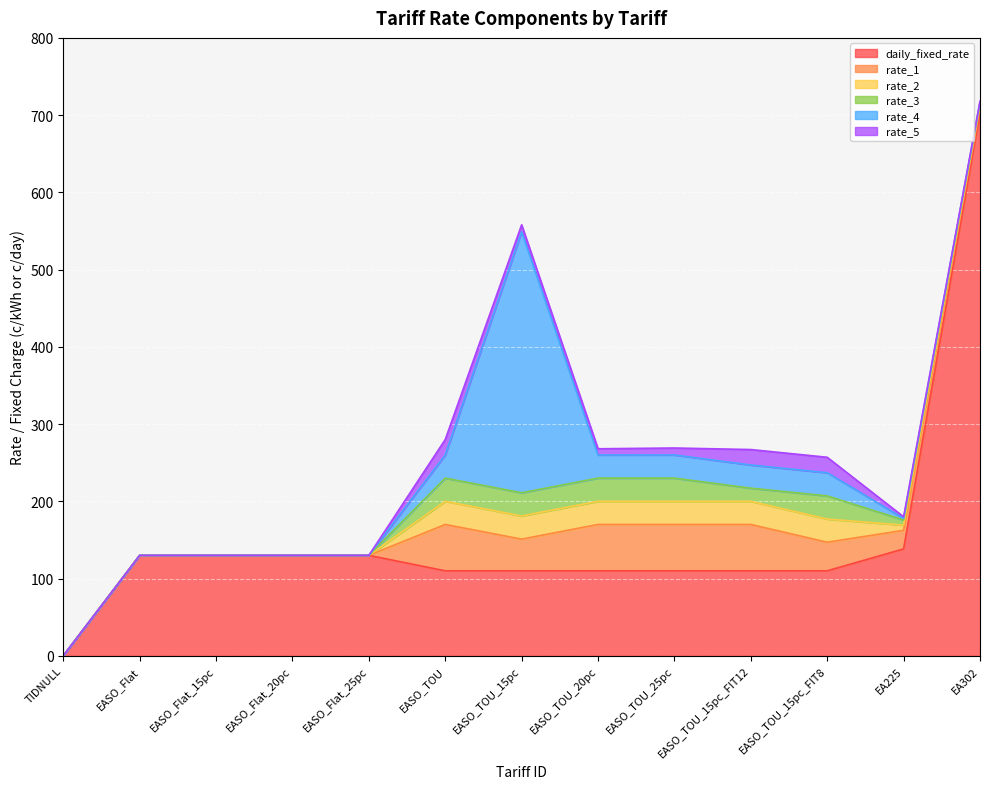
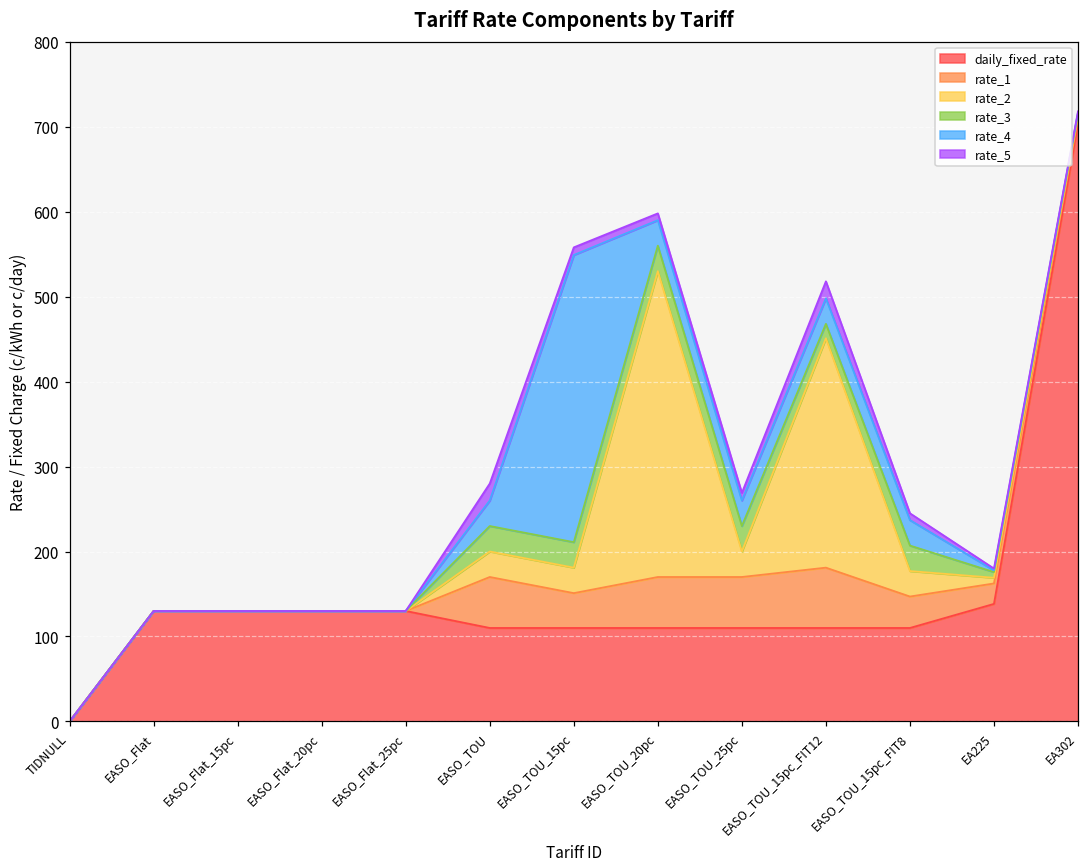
rate_2, EASO_TOU_20pc: 30 -> 360
rate_1, EASO_TOU_15pc_FIT12: 60 -> 70
rate_2, EASO_TOU_15pc_FIT12: 30 -> 270
rate_5, EASO_TOU_15pc_FIT8: 20 -> 10
